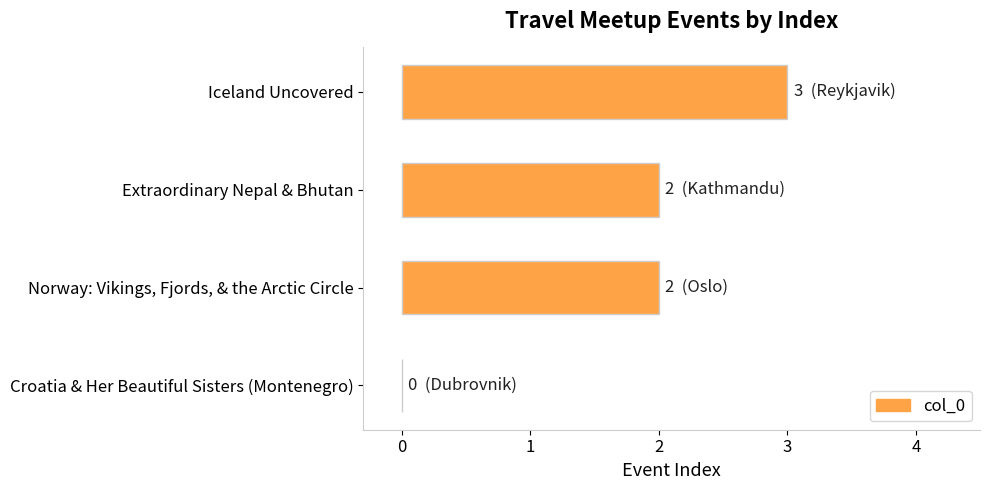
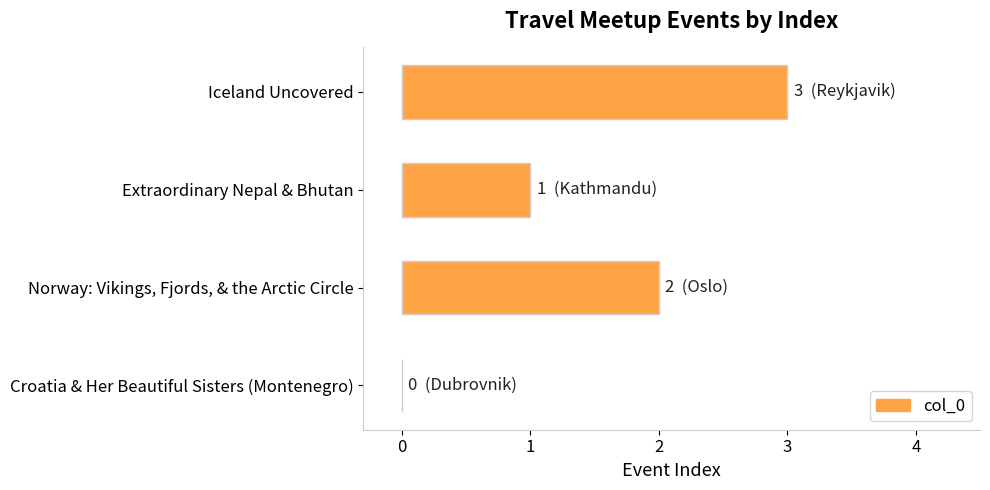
Extraordinary Nepal & Bhutan: 2 -> 1
